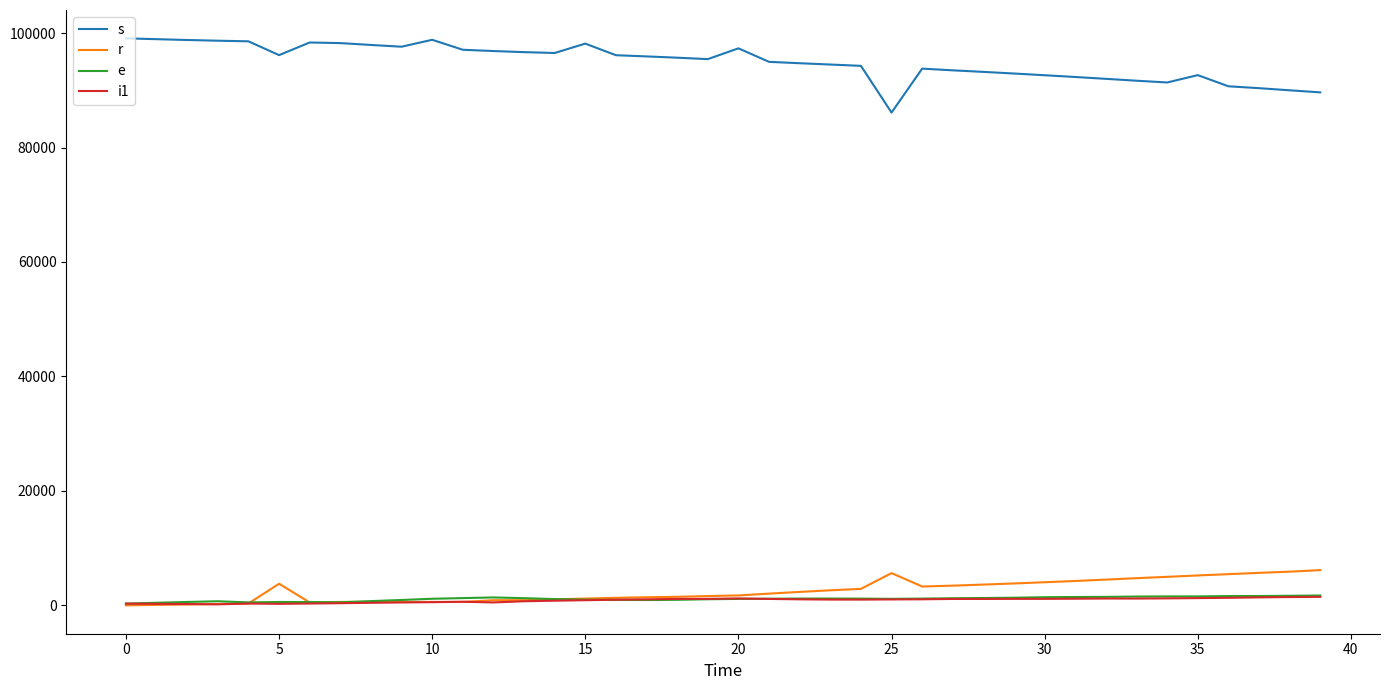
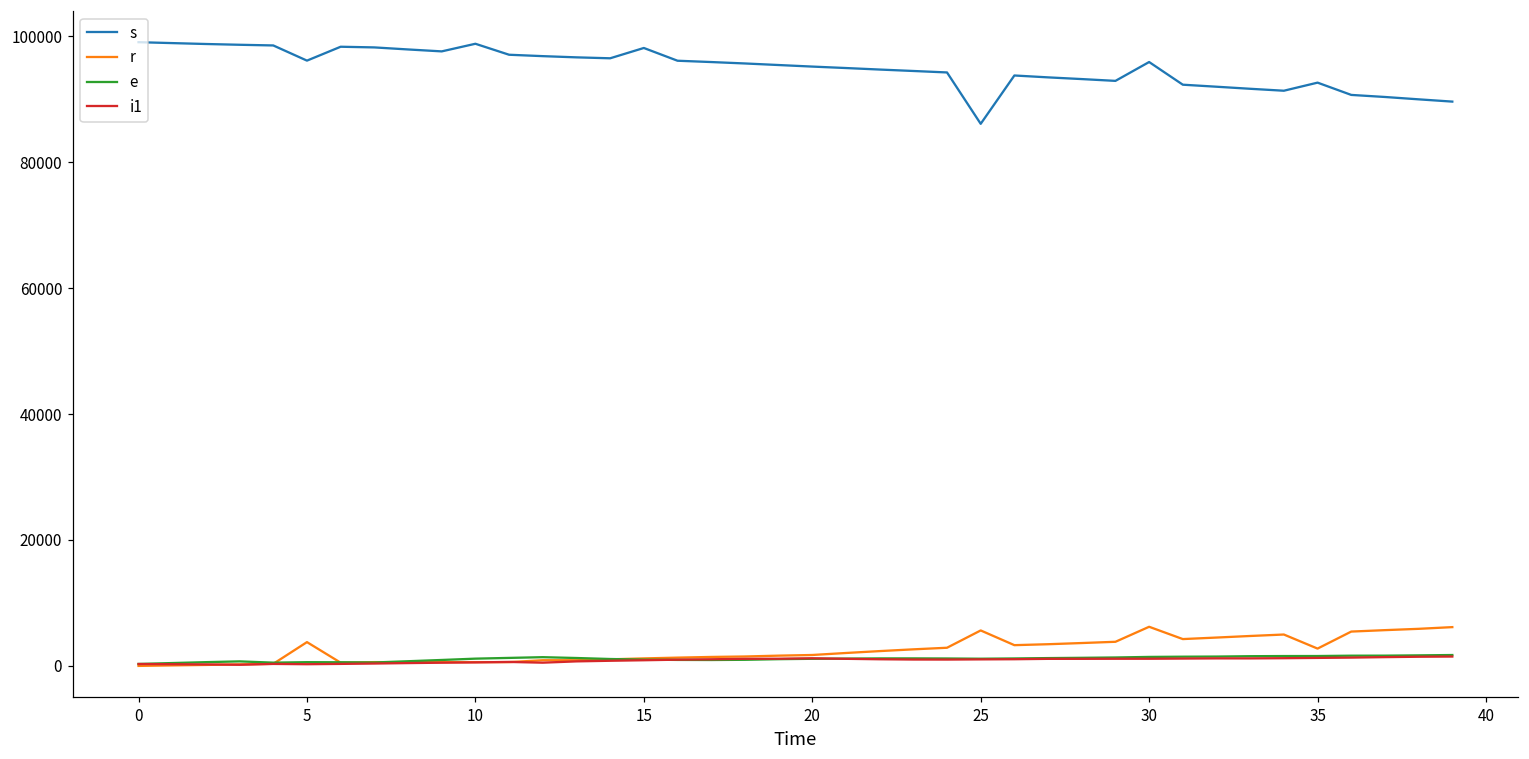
s, 20: 97000 -> 95000
s, 30: 93000 -> 96000
r, 30: 4000 -> 6000
r, 35: 5000 -> 3000
